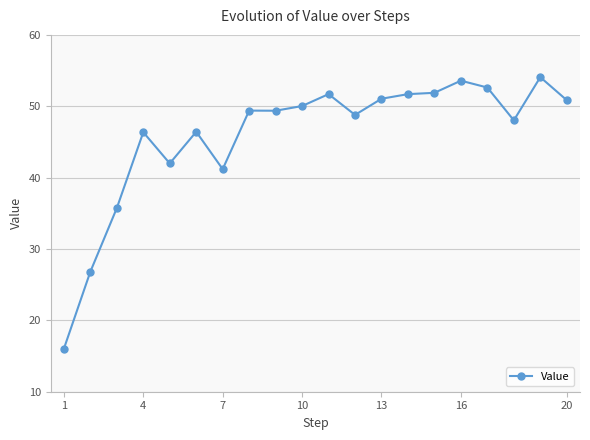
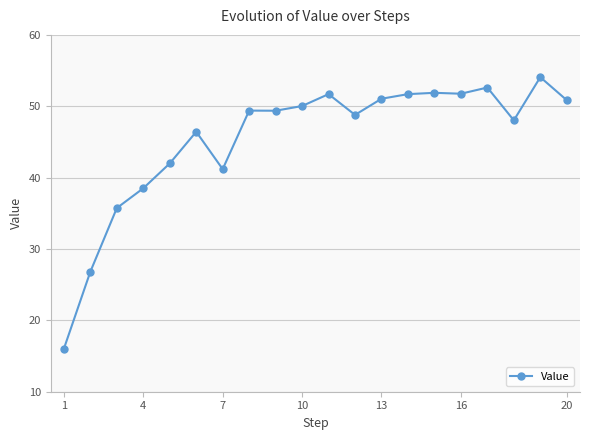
4: 46 -> 39
16: 54 -> 52
